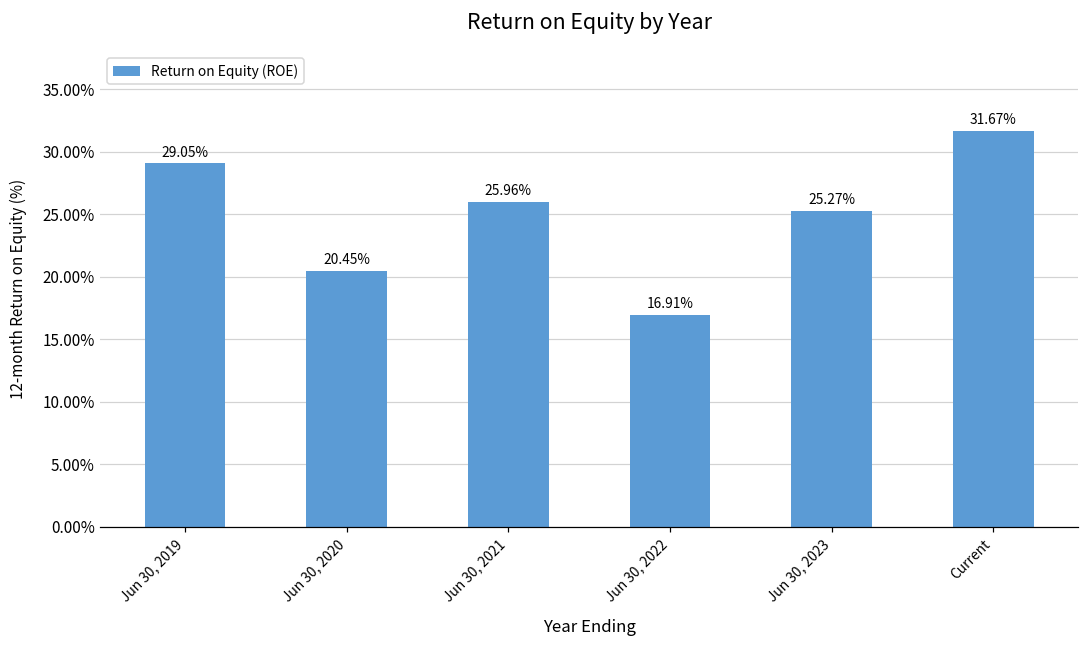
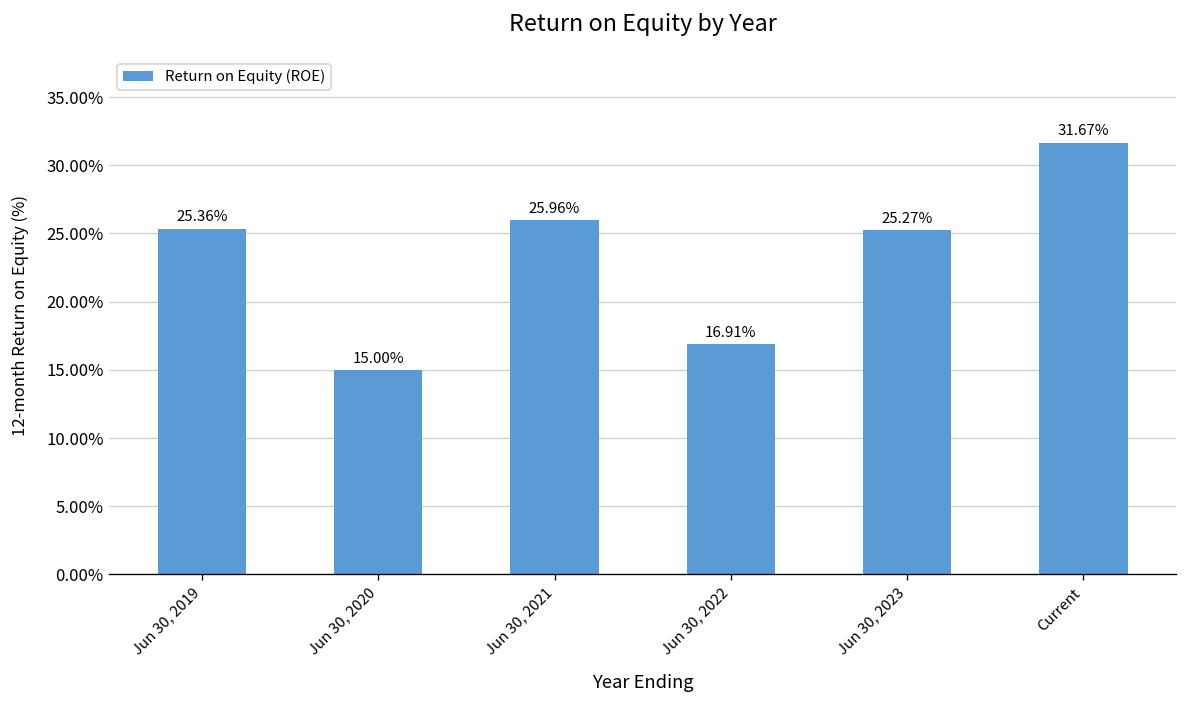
Jun 30, 2019: 29.05% -> 25.36%
Jun 30, 2020: 20.45% -> 15.00%
